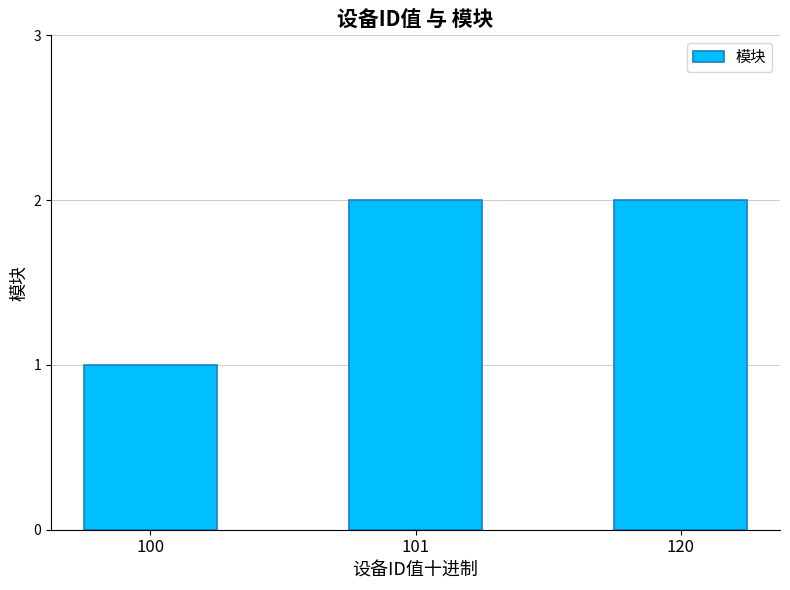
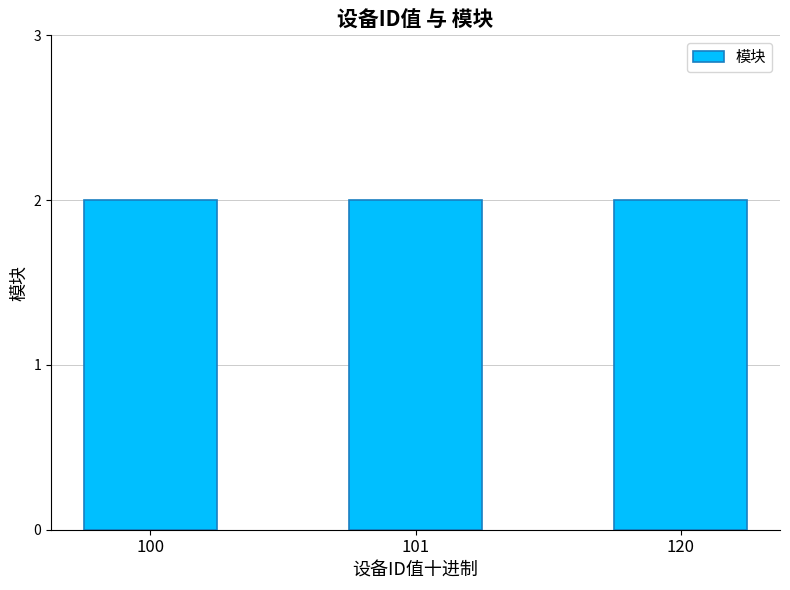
100: 1 -> 2
